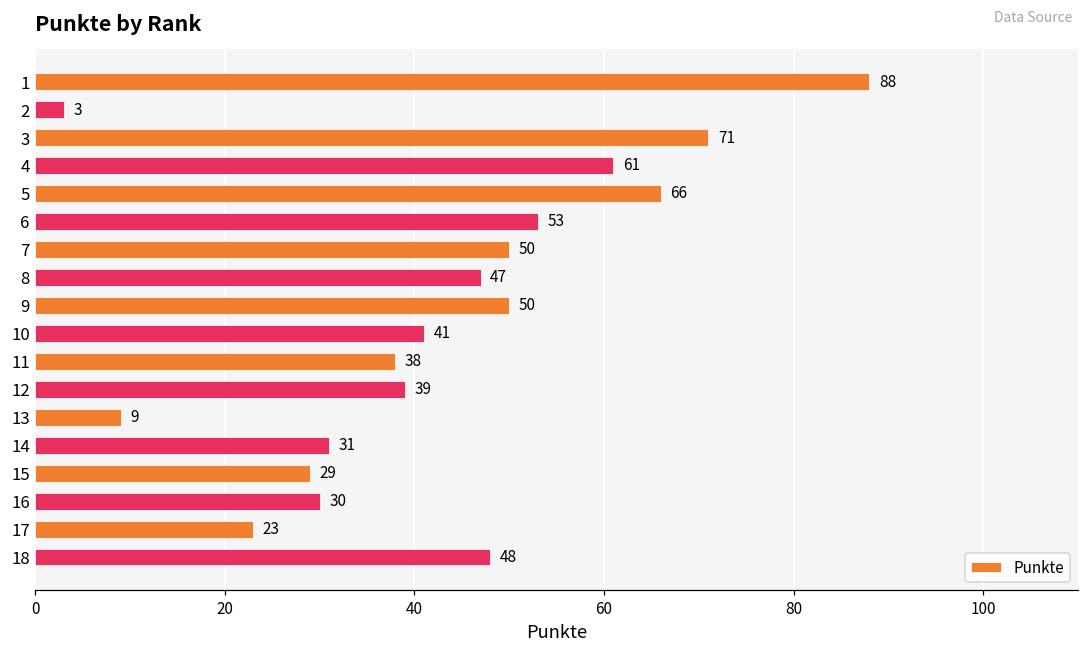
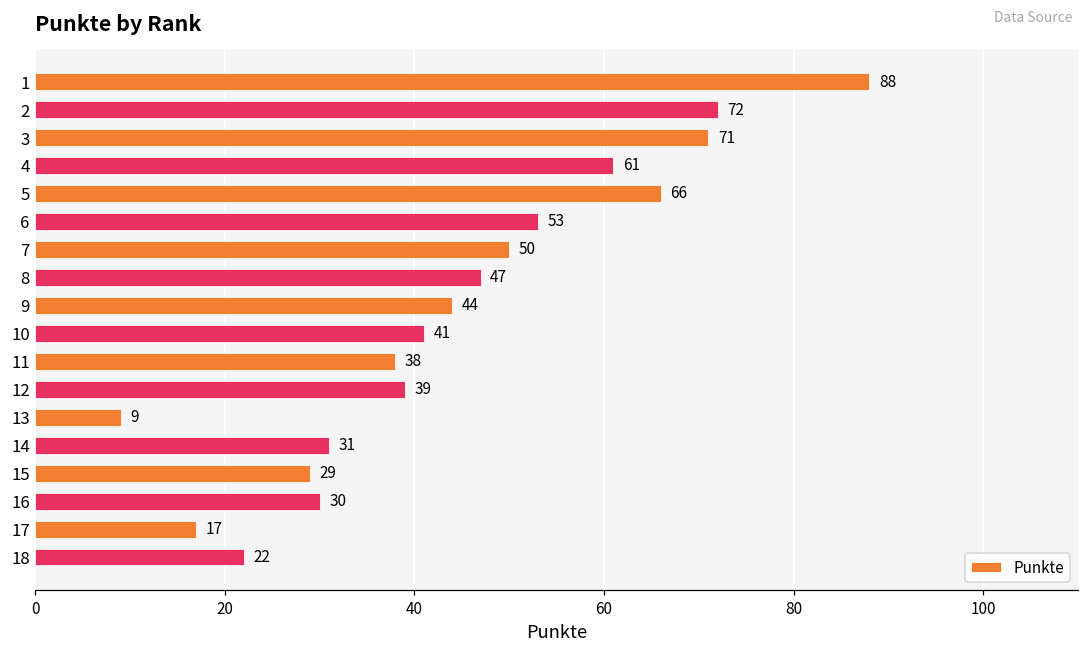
2: 3 -> 72
9: 50 -> 44
17: 23 -> 17
18: 48 -> 22
